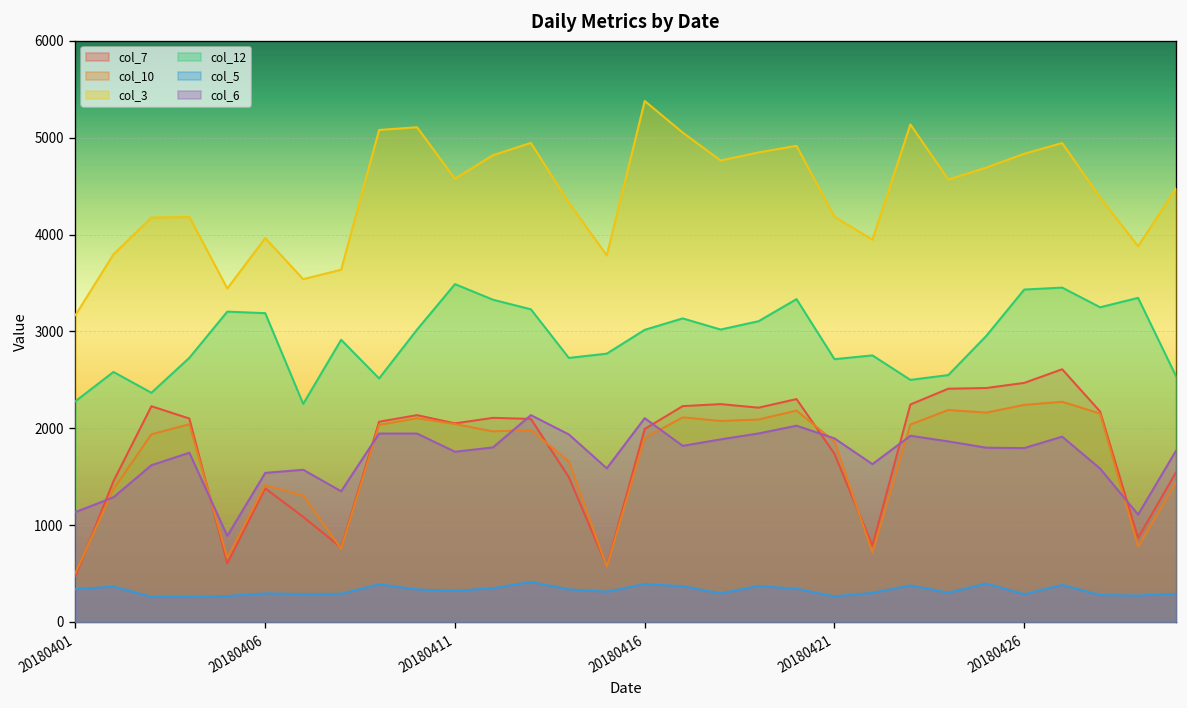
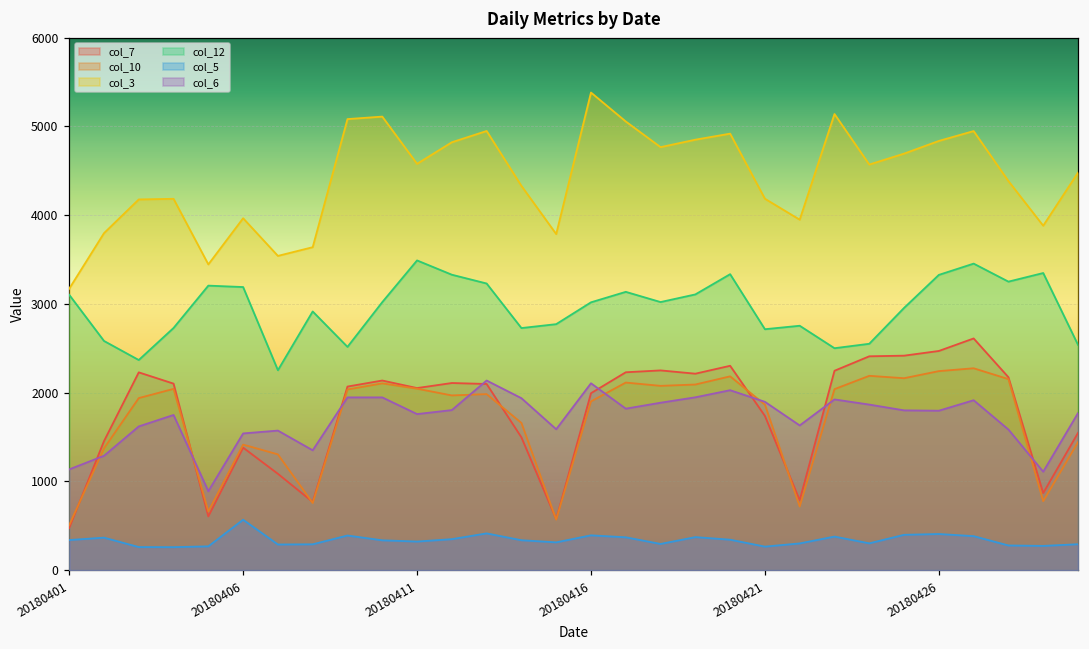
col_12, 20180401: 2300 -> 3100
col_5, 20180406: 300 -> 600
col_12, 20180426: 3400 -> 3300
col_5, 20180426: 300 -> 400
